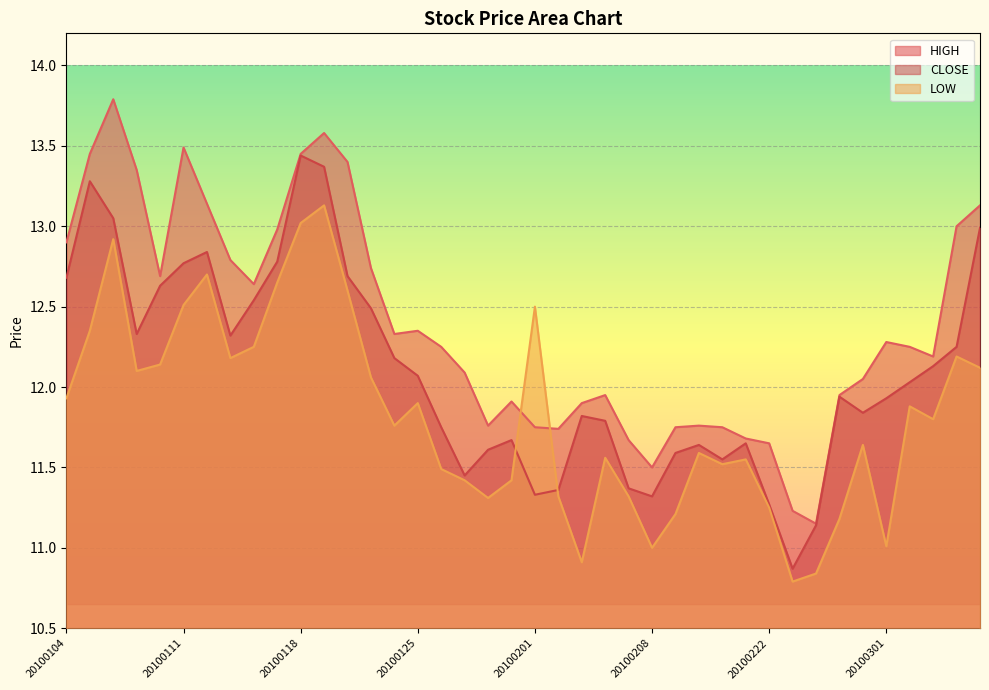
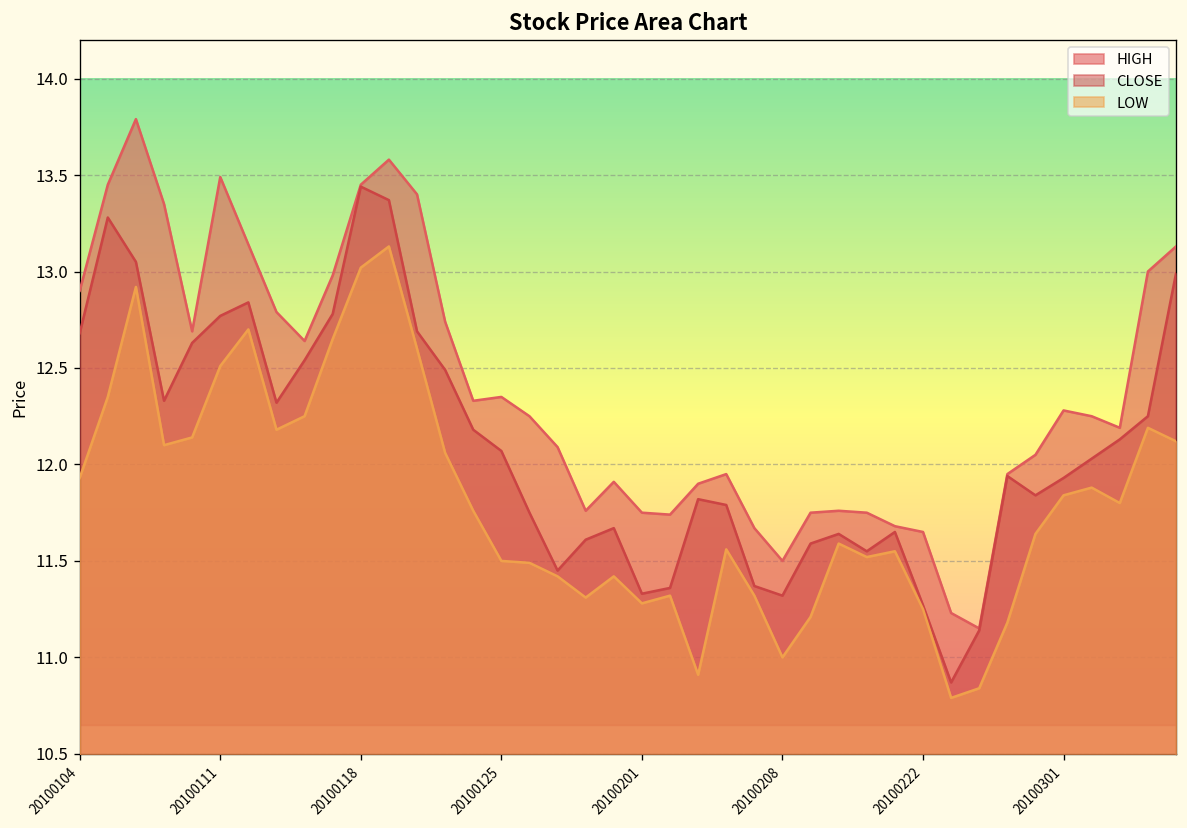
LOW, 20100125: 11.9 -> 11.5
LOW, 20100201: 12.50 -> 11.28
LOW, 20100301: 11.01 -> 11.84
